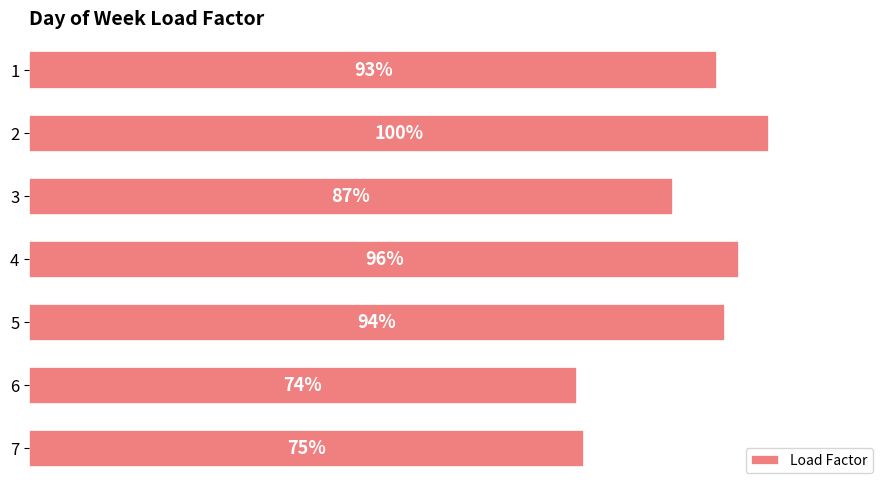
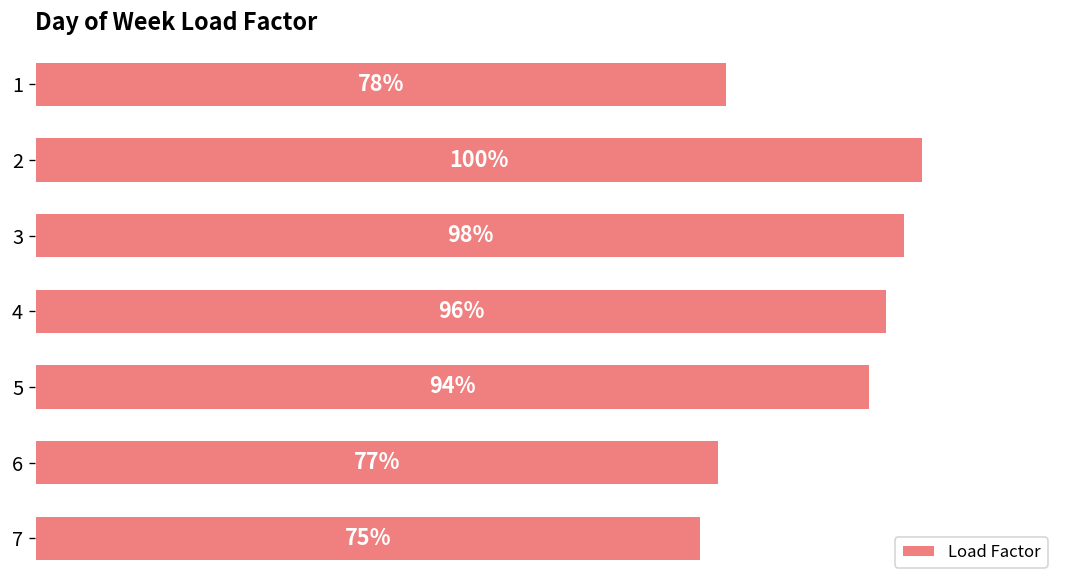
1: 93% -> 78%
3: 87% -> 98%
6: 74% -> 77%
